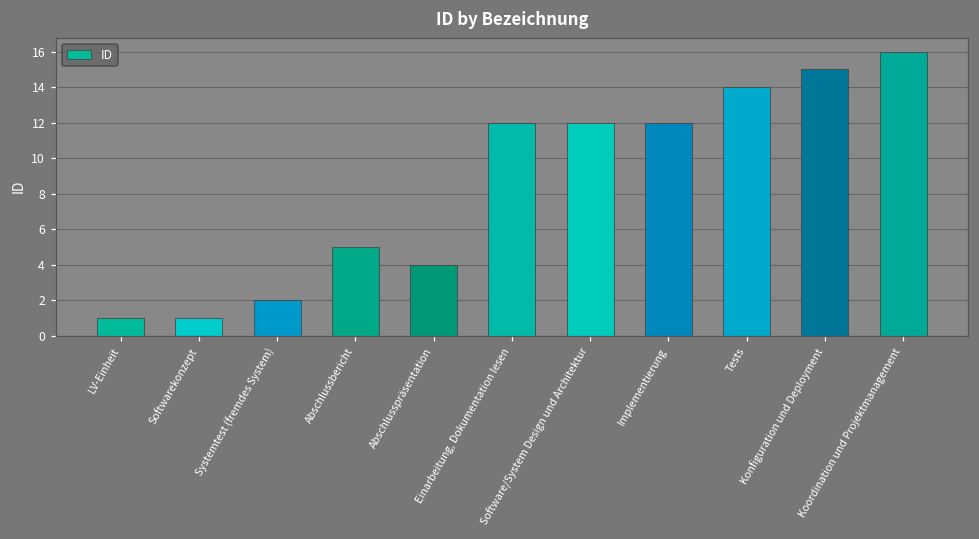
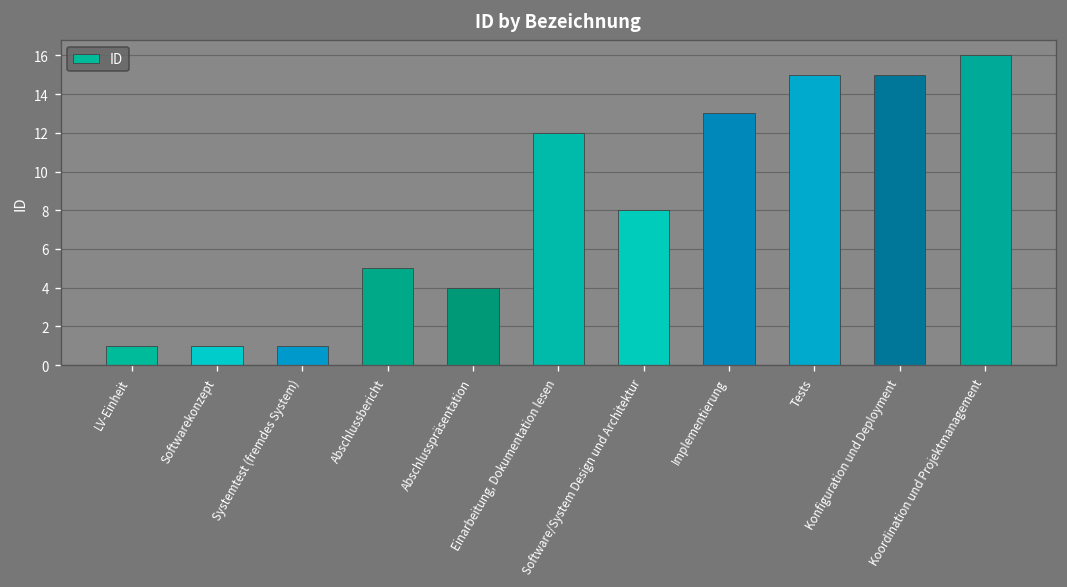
Systemtest (fremdes System): 2 -> 1
Software/System Design und Architektur: 12 -> 8
Implementierung: 12 -> 13
Tests: 14 -> 15
